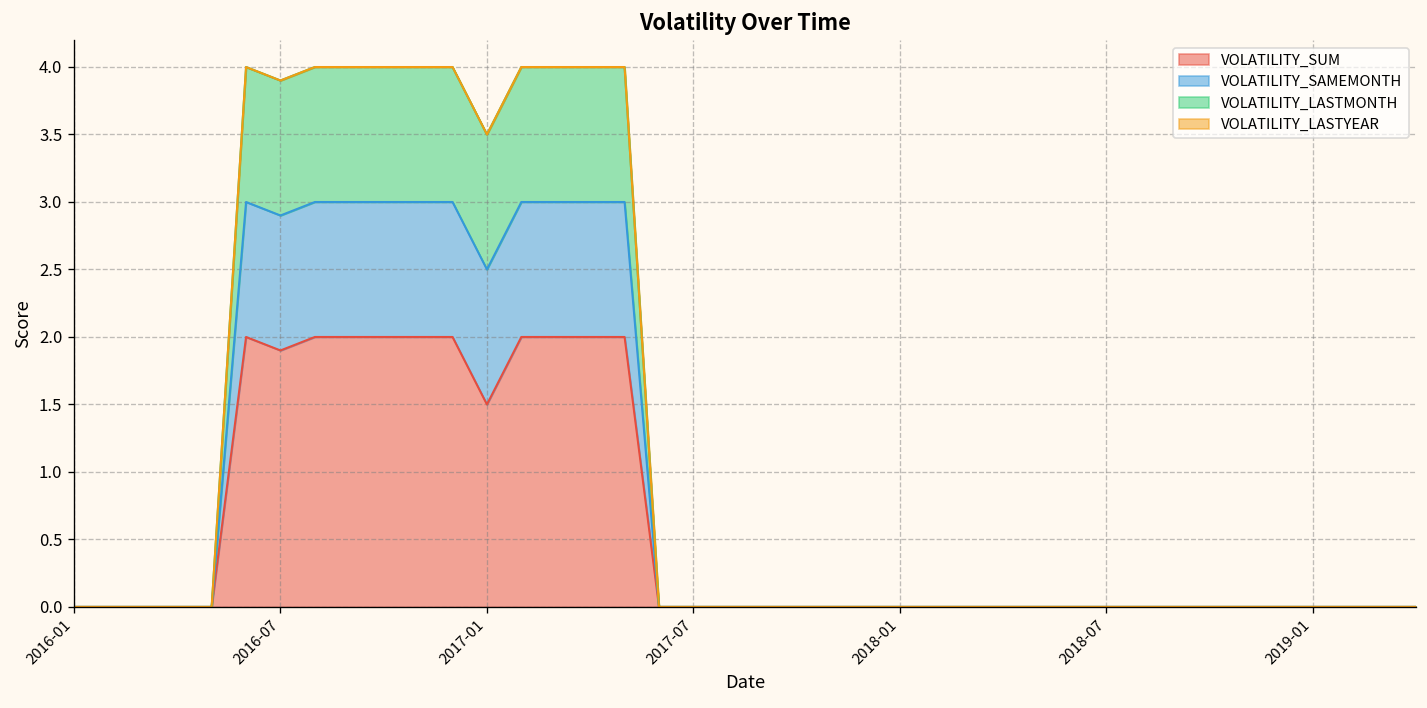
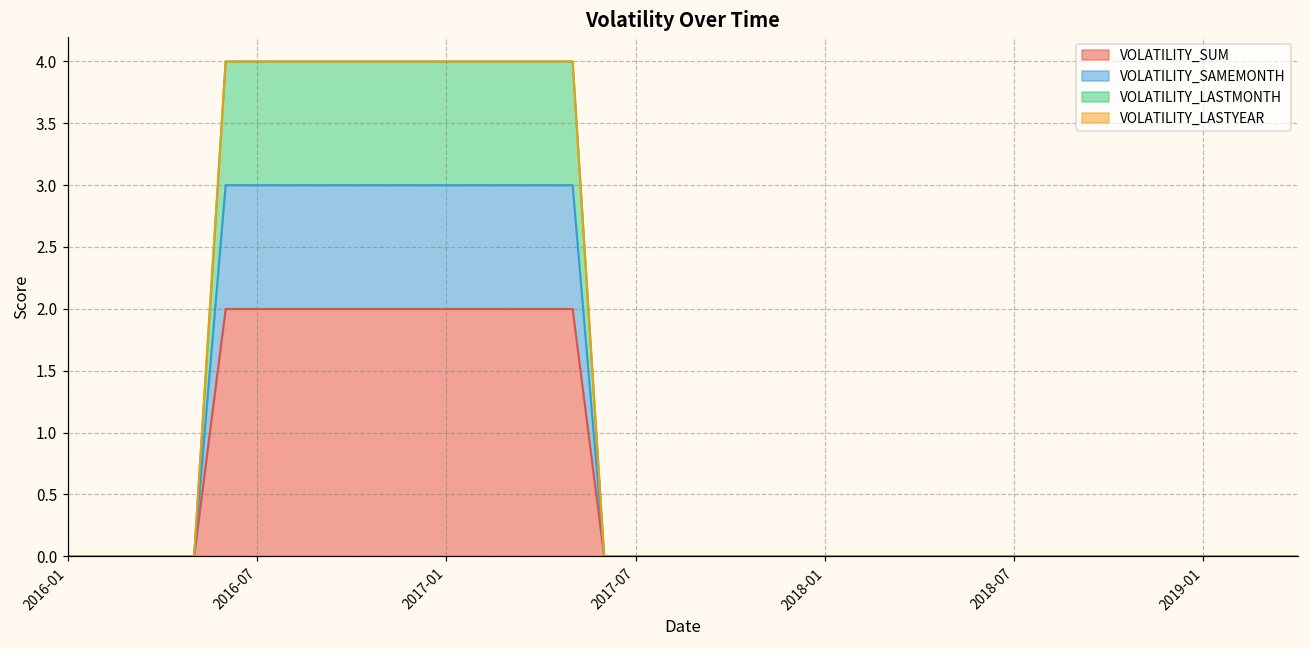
VOLATILITY_SUM, 2016-07: 1.9 -> 2.0
VOLATILITY_SUM, 2017-01: 1.5 -> 2.0
